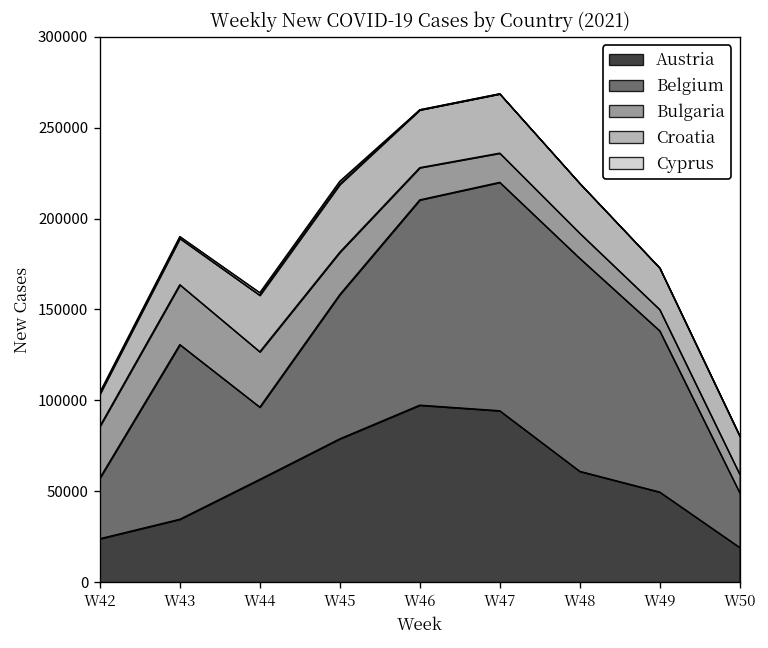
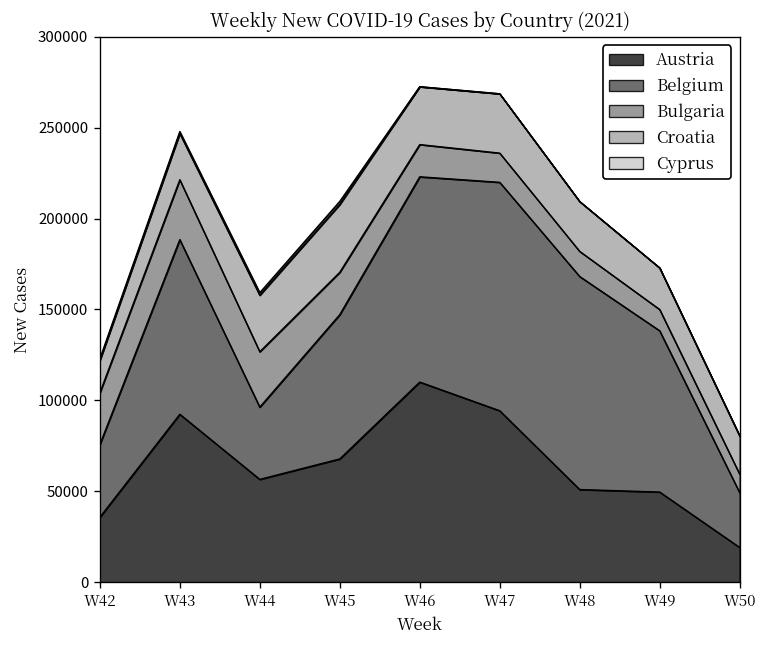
Austria, W42: 24000 -> 36000
Belgium, W42: 33000 -> 40000
Austria, W43: 35000 -> 92000
Austria, W45: 79000 -> 68000
Austria, W46: 97000 -> 110000
Austria, W48: 61000 -> 51000
